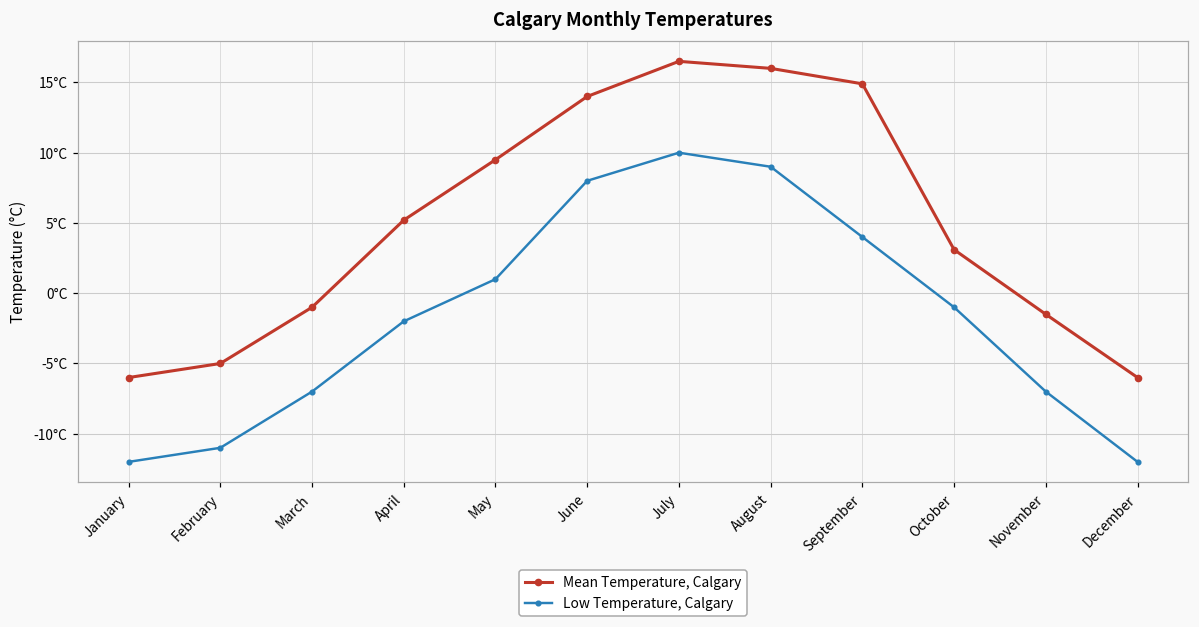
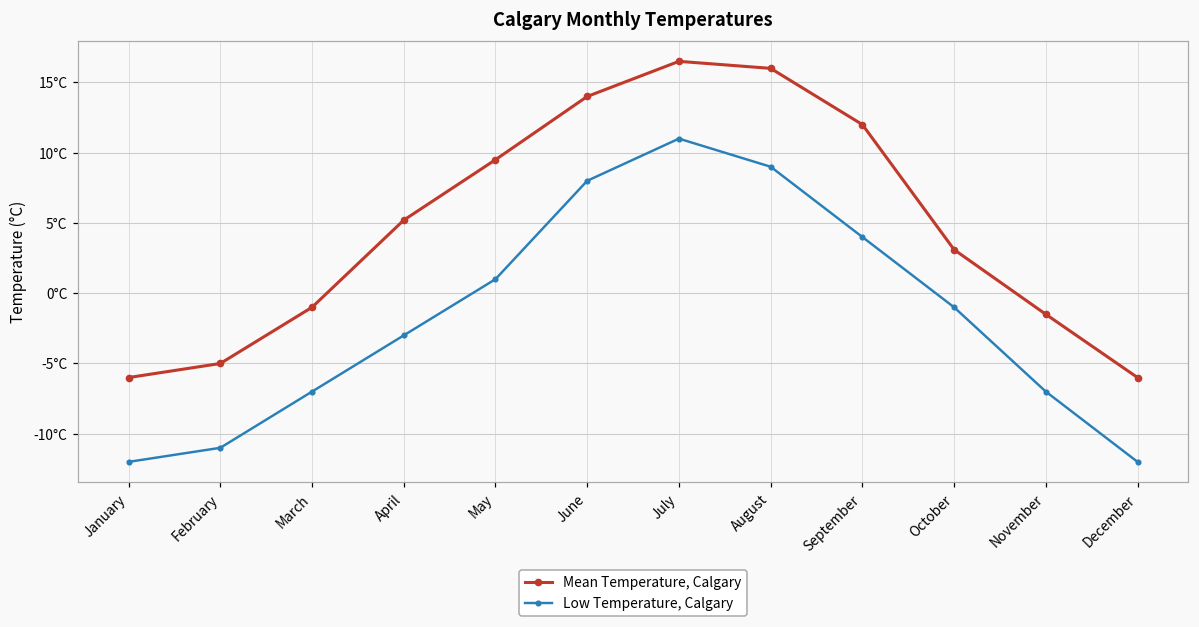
Low Temperature, Calgary, April: -2°C -> -3°C
Low Temperature, Calgary, July: 10°C -> 11°C
Mean Temperature, Calgary, September: 14.9°C -> 12.0°C
